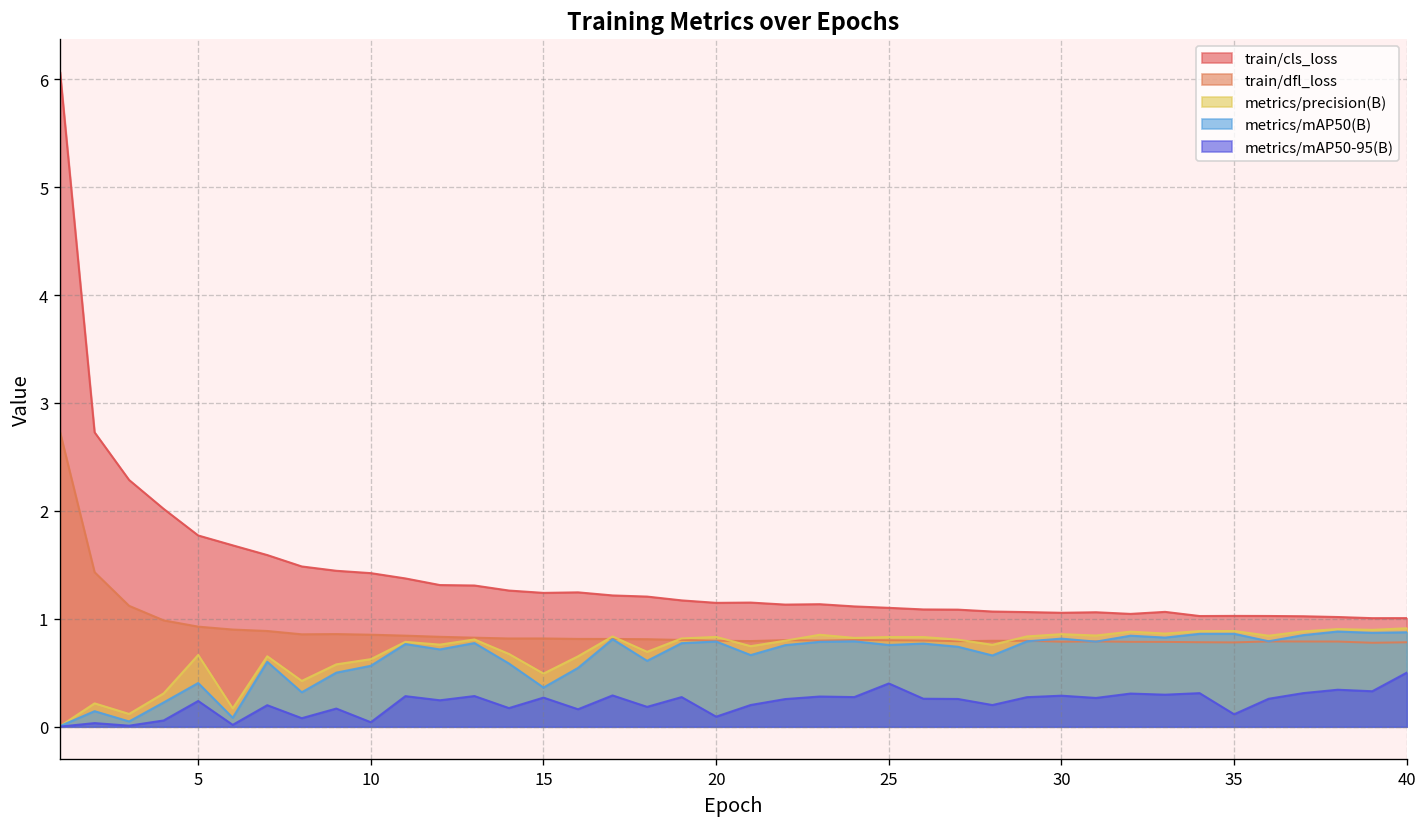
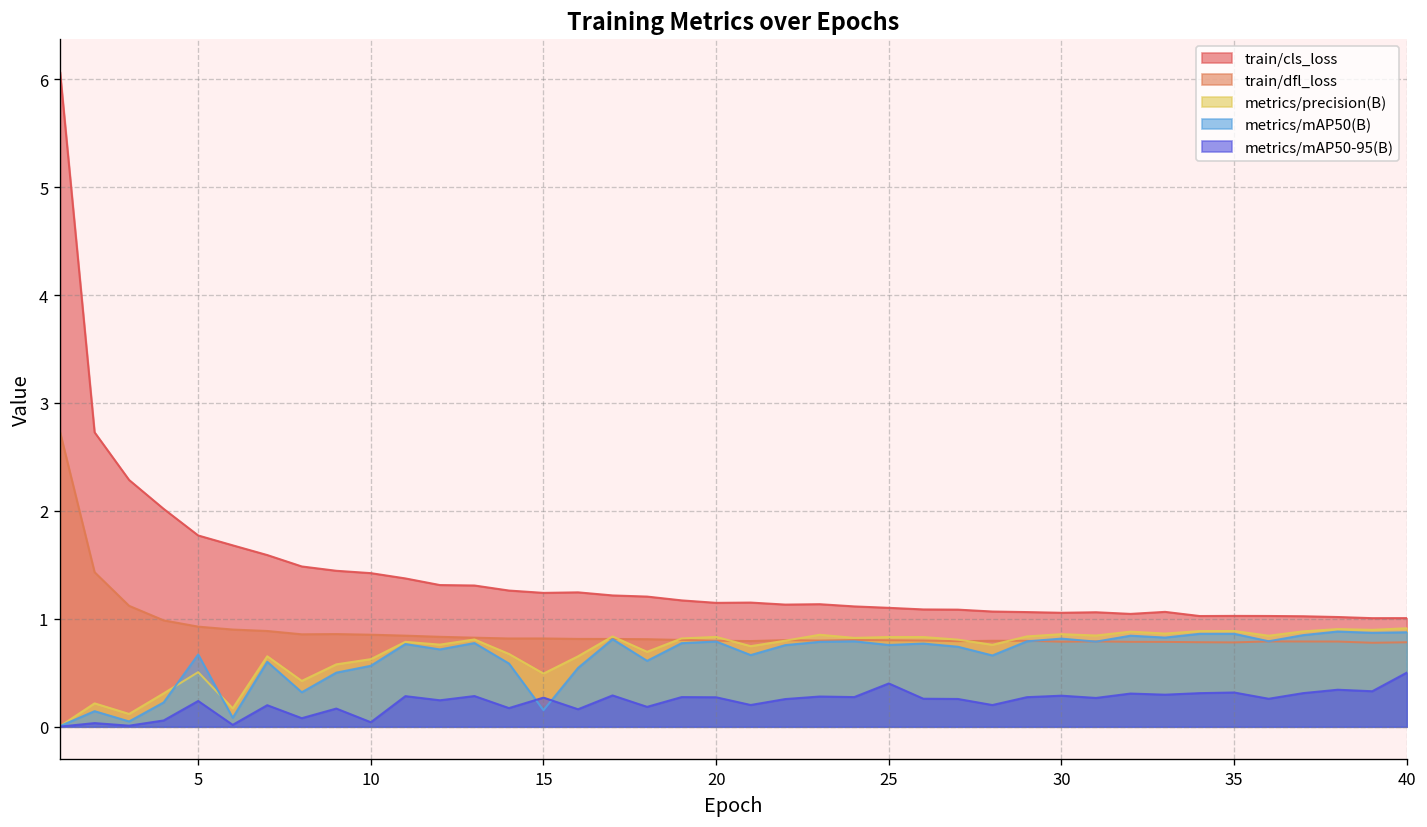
metrics/precision(B), 5: 0.7 -> 0.5
metrics/mAP50(B), 5: 0.4 -> 0.7
metrics/mAP50(B), 15: 0.4 -> 0.2
metrics/mAP50-95(B), 20: 0.1 -> 0.3
metrics/mAP50-95(B), 35: 0.1 -> 0.3
